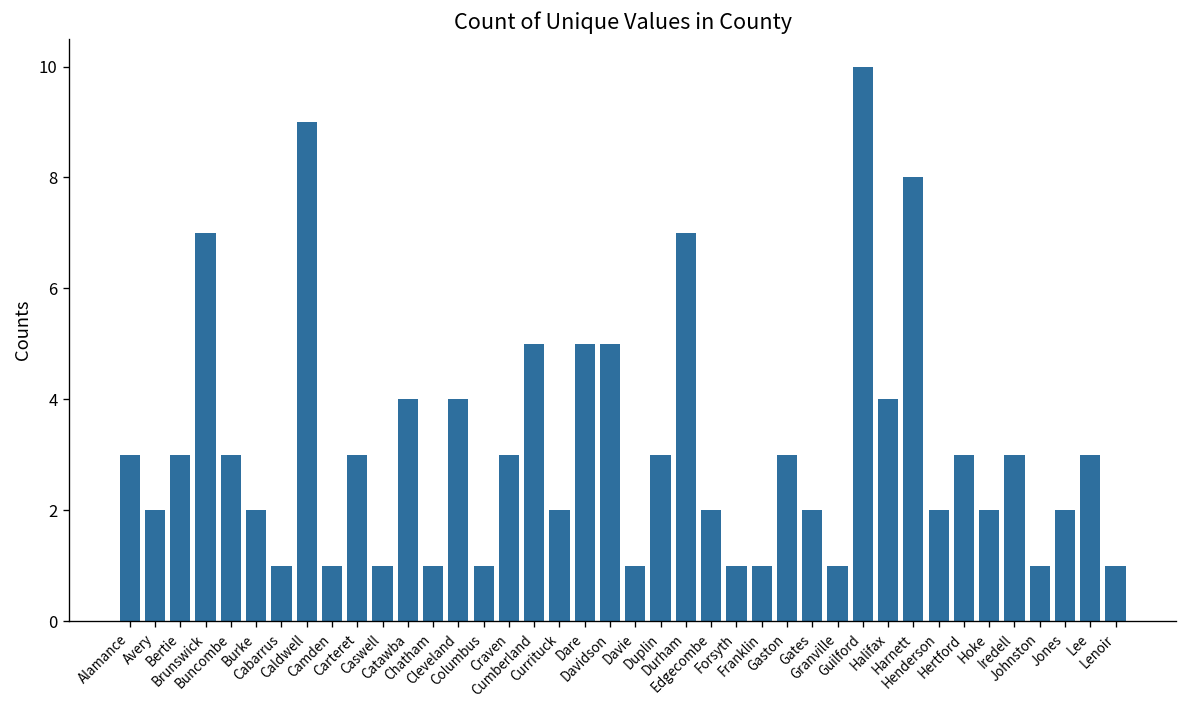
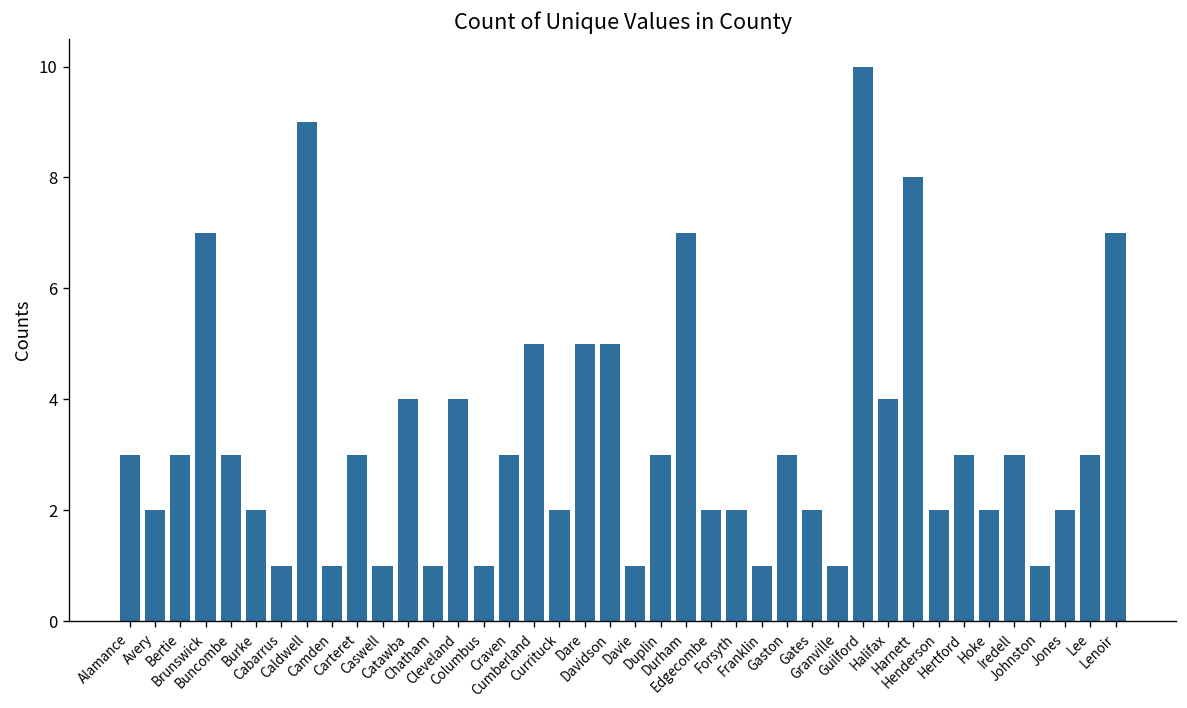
Forsyth: 1 -> 2
Lenoir: 1 -> 7
